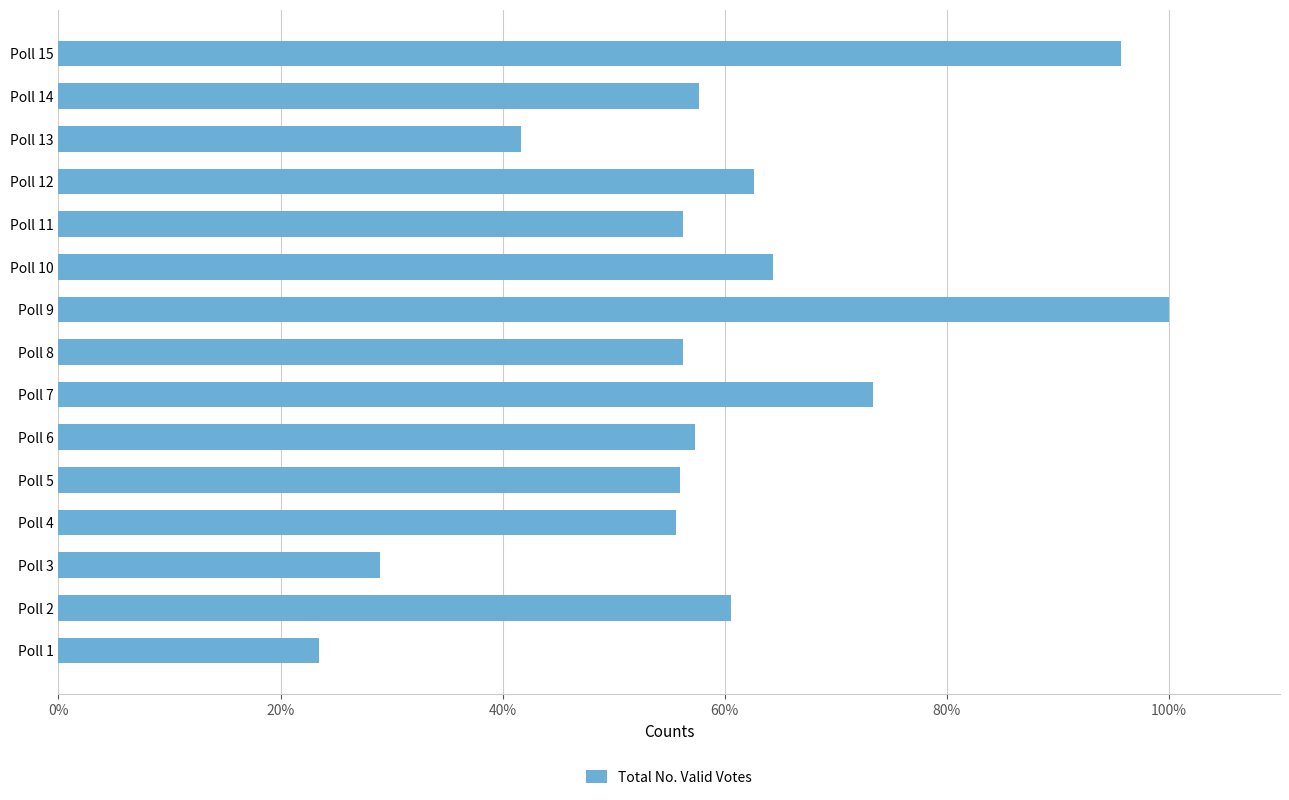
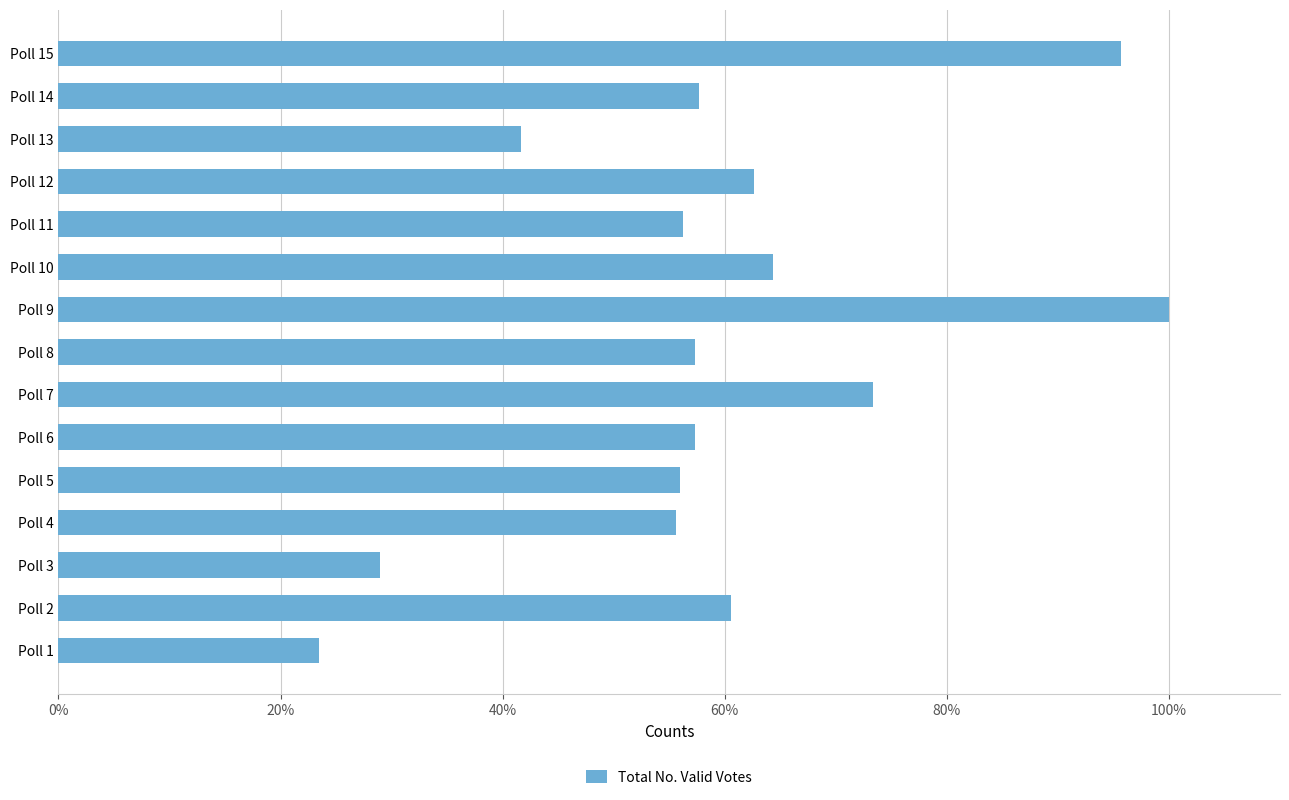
Poll 8: 56.3% -> 57.3%
